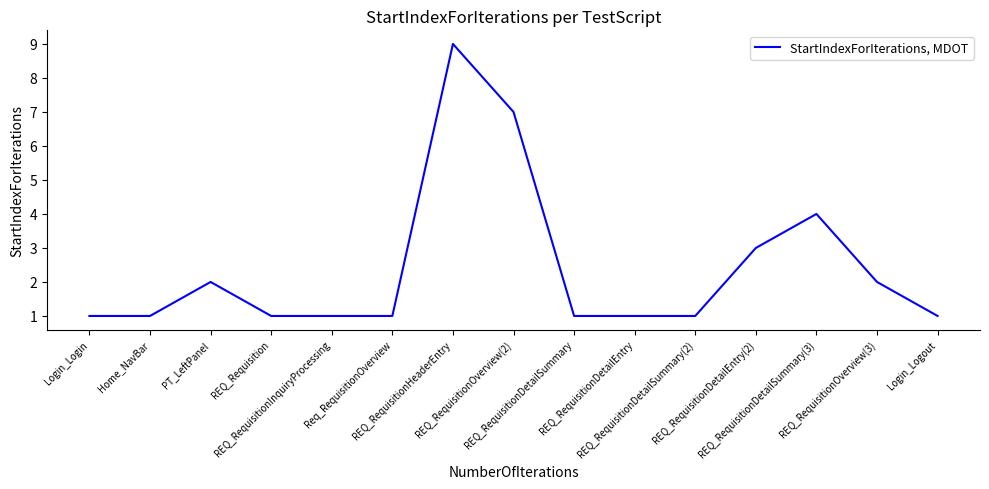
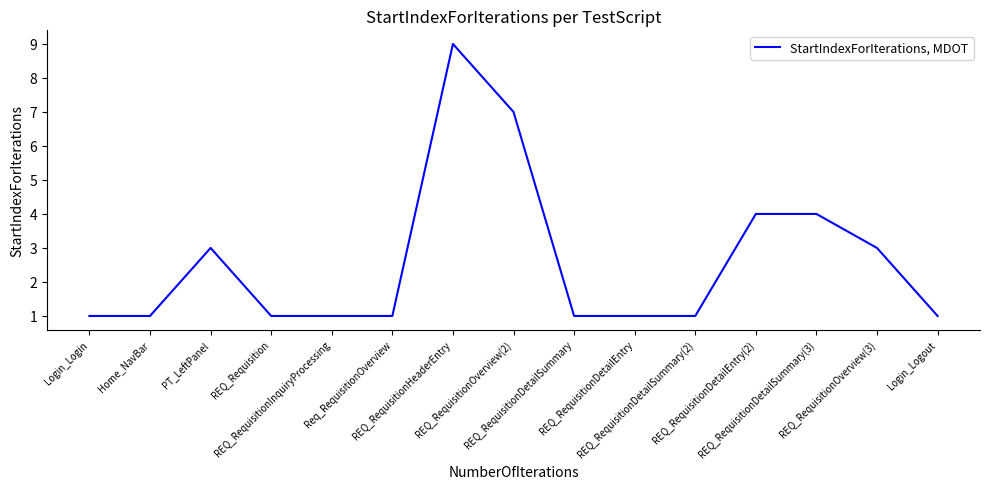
PT_LeftPanel: 2 -> 3
REQ_RequisitionDetailEntry(2): 3 -> 4
REQ_RequisitionOverview(3): 2 -> 3
